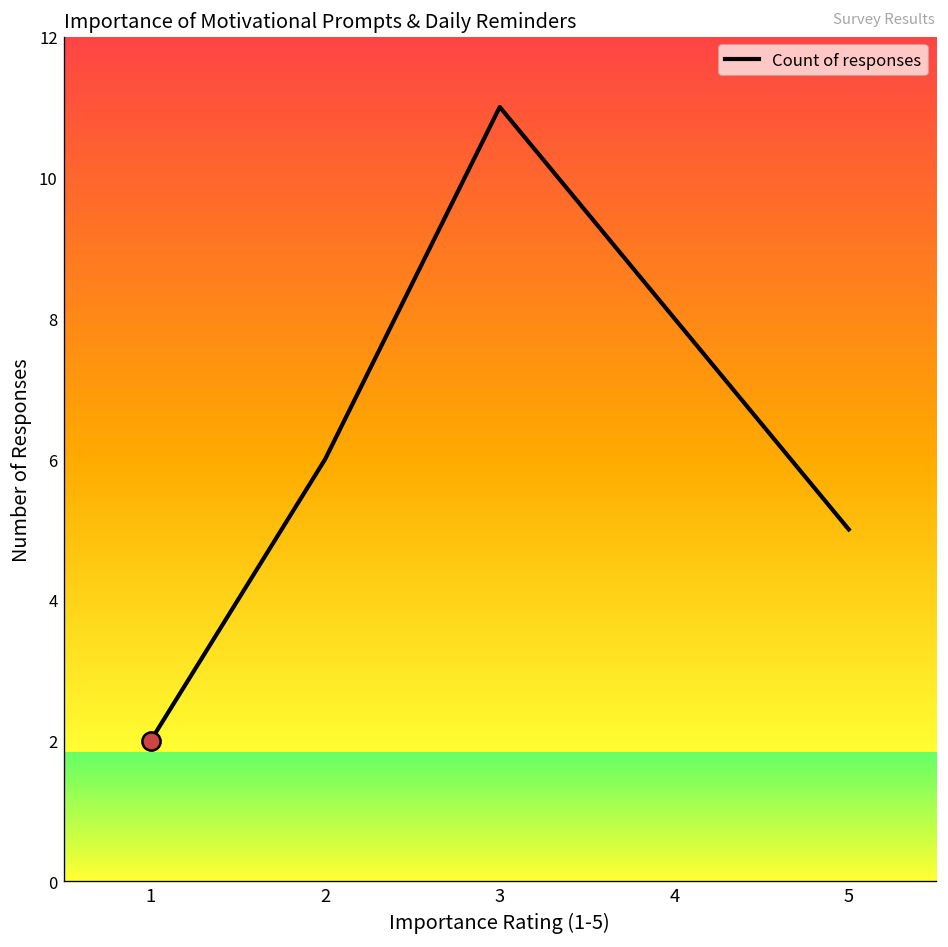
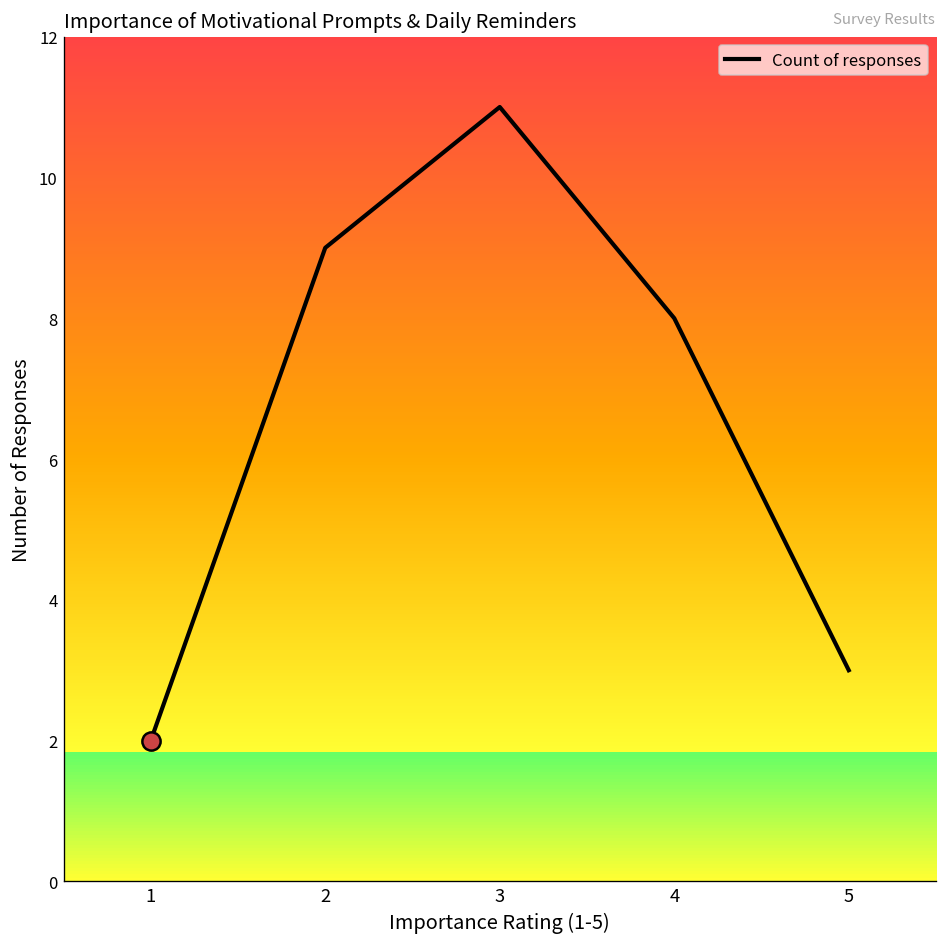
Count of responses, 2: 6 -> 9
Count of responses, 5: 5 -> 3
